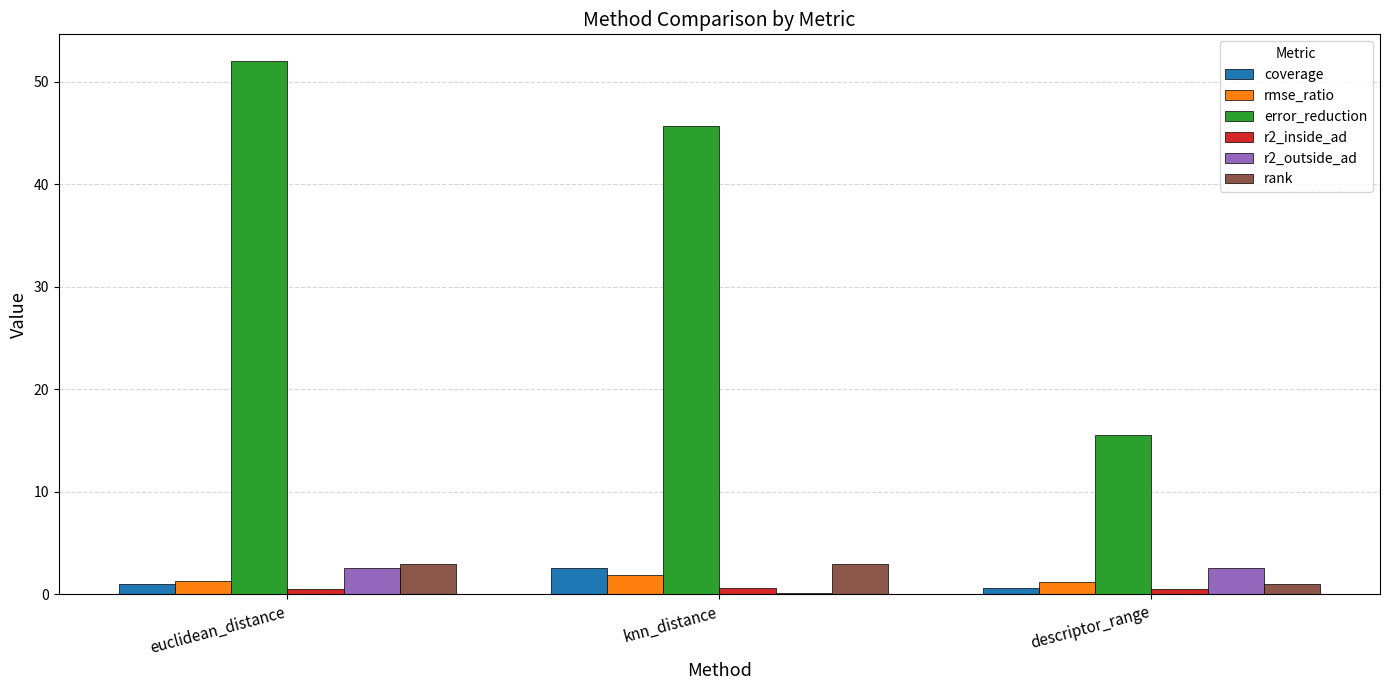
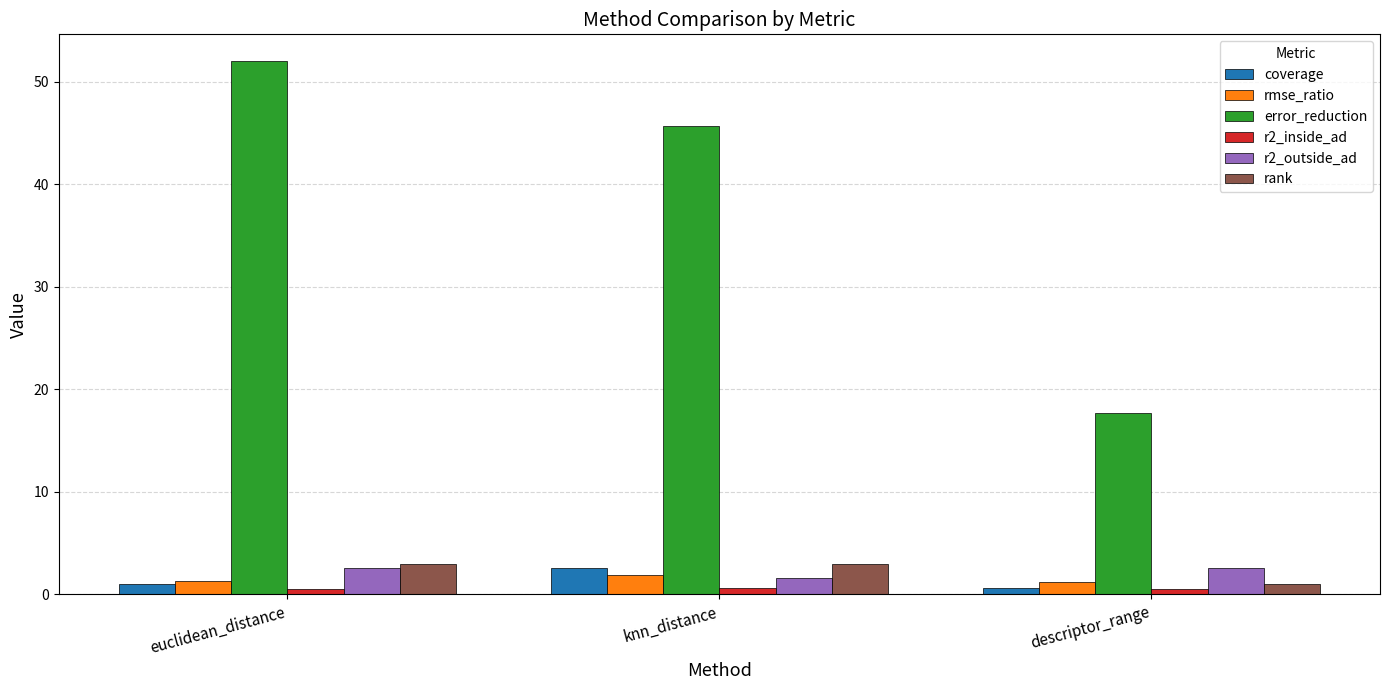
r2_outside_ad, knn_distance: 0.1 -> 1.6
error_reduction, descriptor_range: 15.5 -> 17.7
